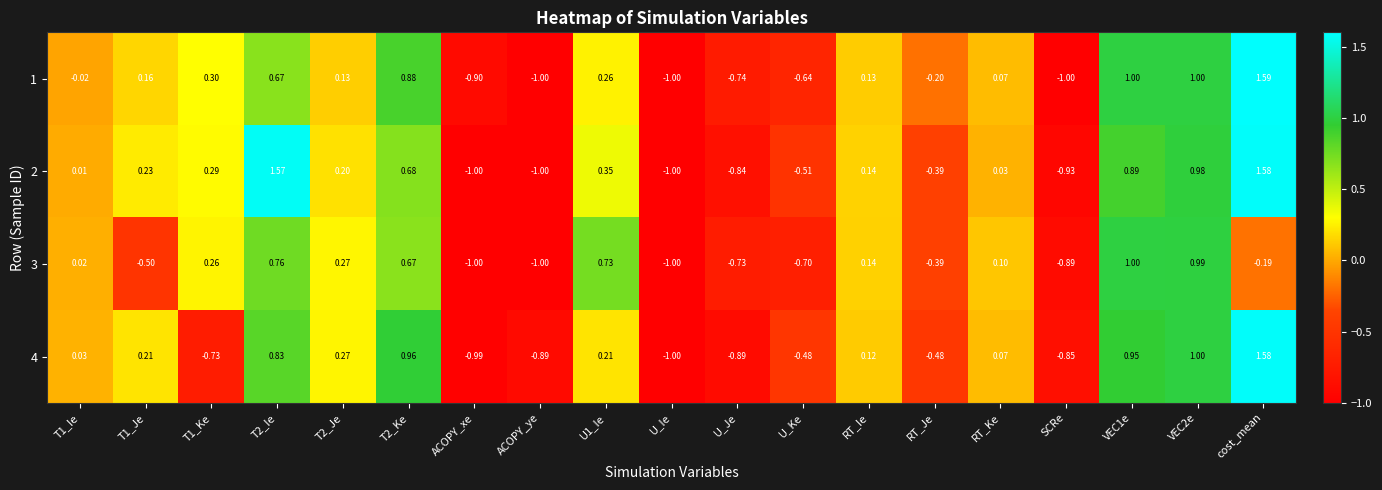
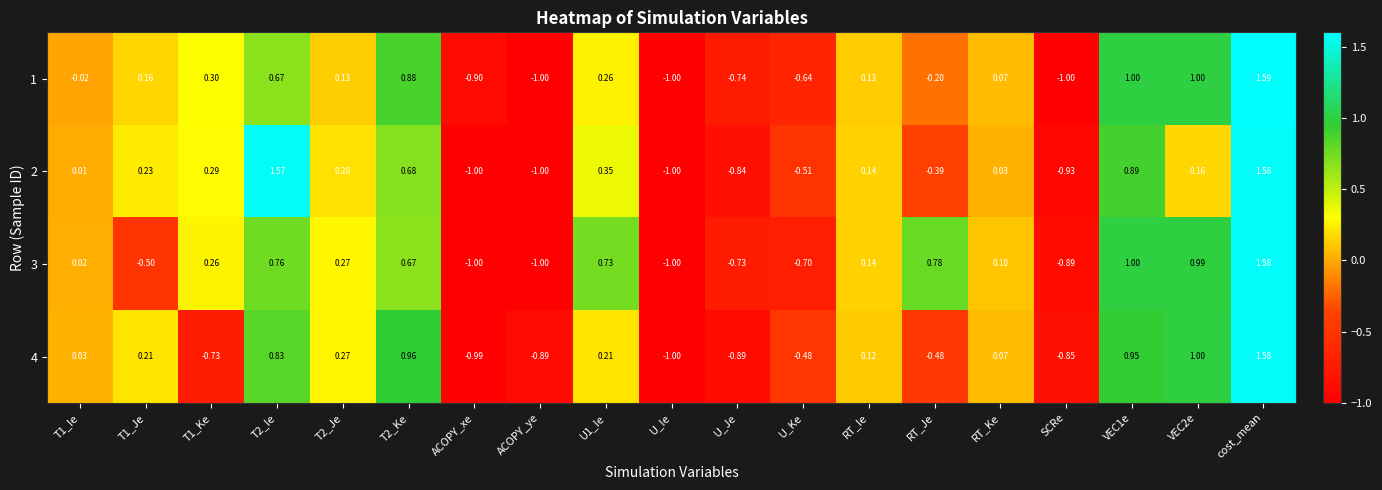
2, VEC2e: 0.98 -> 0.16
3, RT_Je: -0.39 -> 0.78
3, cost_mean: -0.19 -> 1.58
